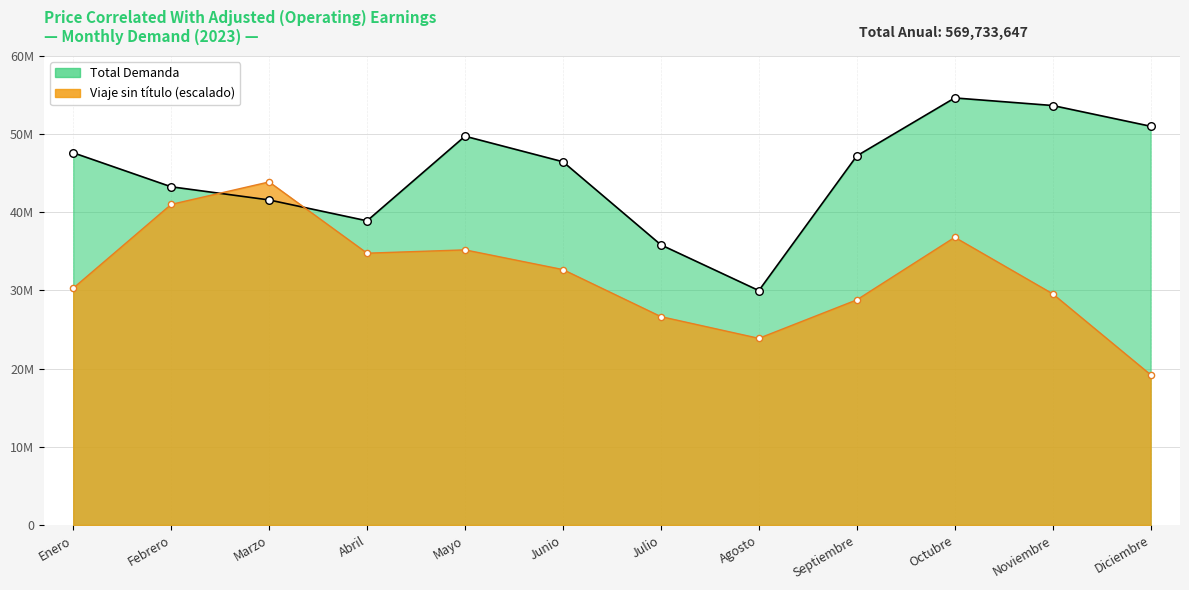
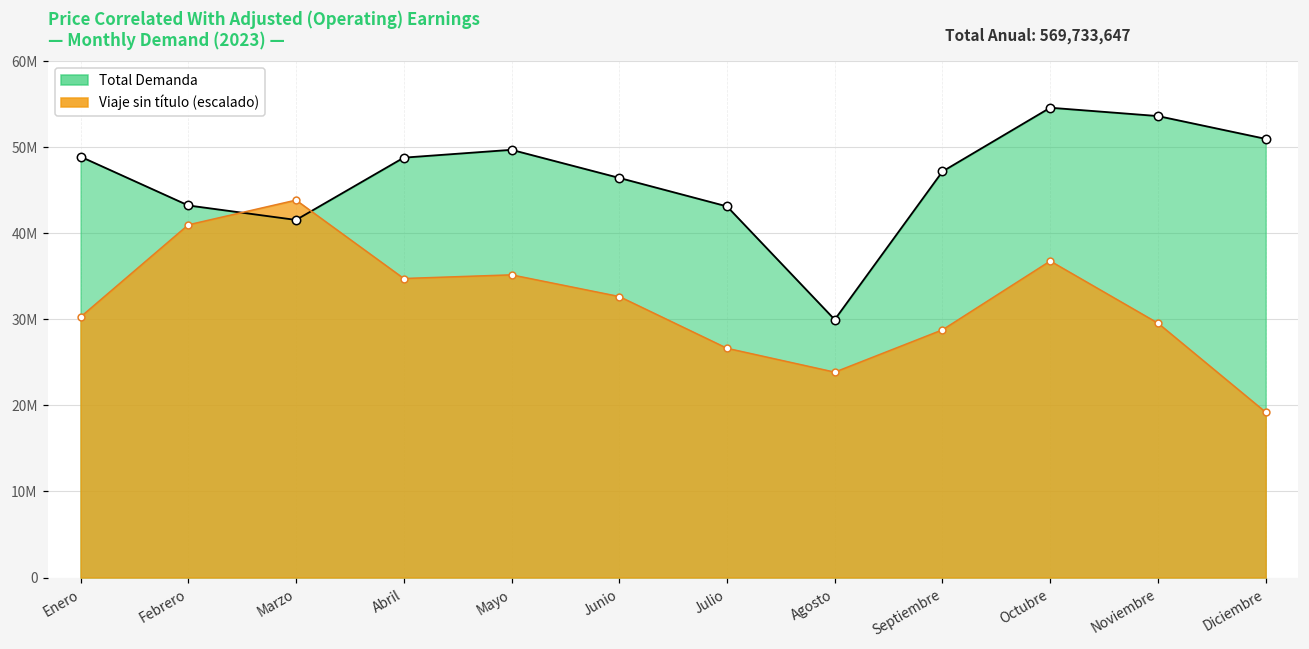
Total Demanda, Enero: 48000000 -> 49000000
Total Demanda, Abril: 39000000 -> 49000000
Total Demanda, Julio: 36000000 -> 43000000
